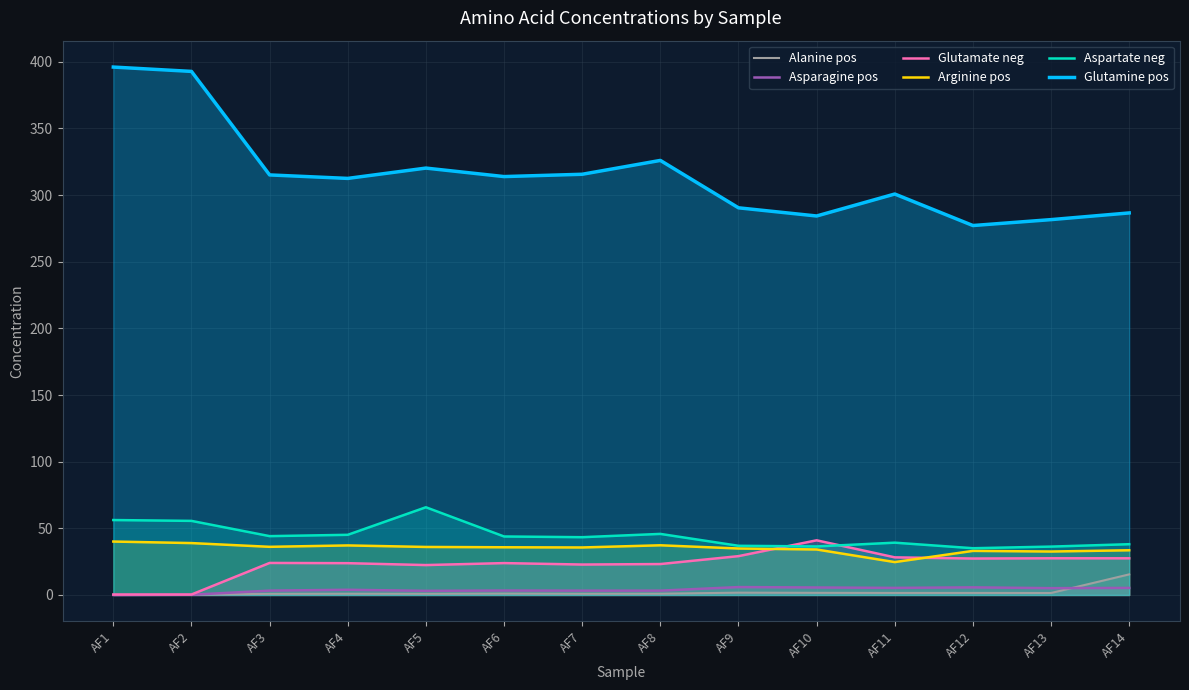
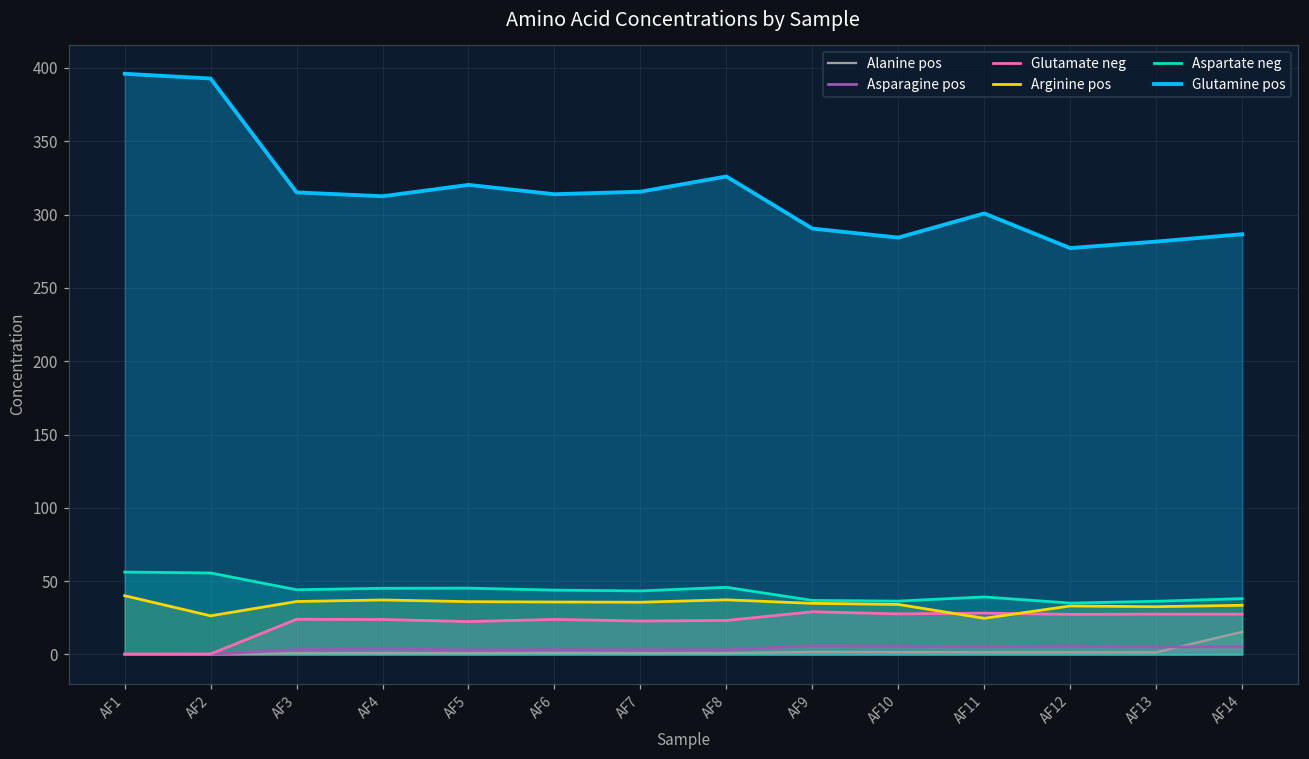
Arginine pos, AF2: 39 -> 26
Aspartate neg, AF5: 66 -> 45
Glutamate neg, AF10: 41 -> 28
